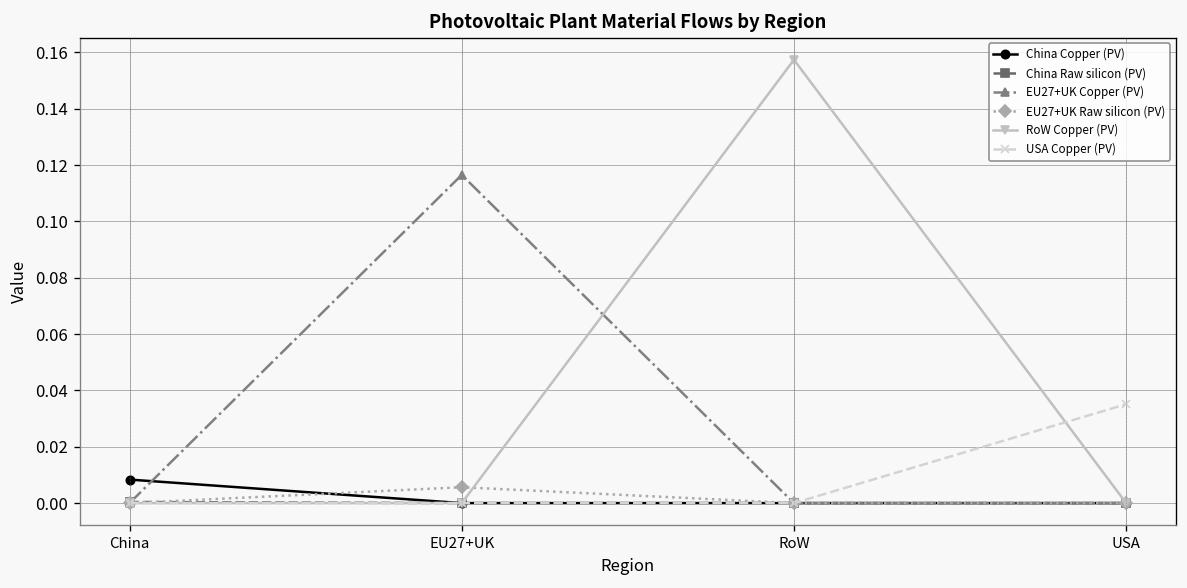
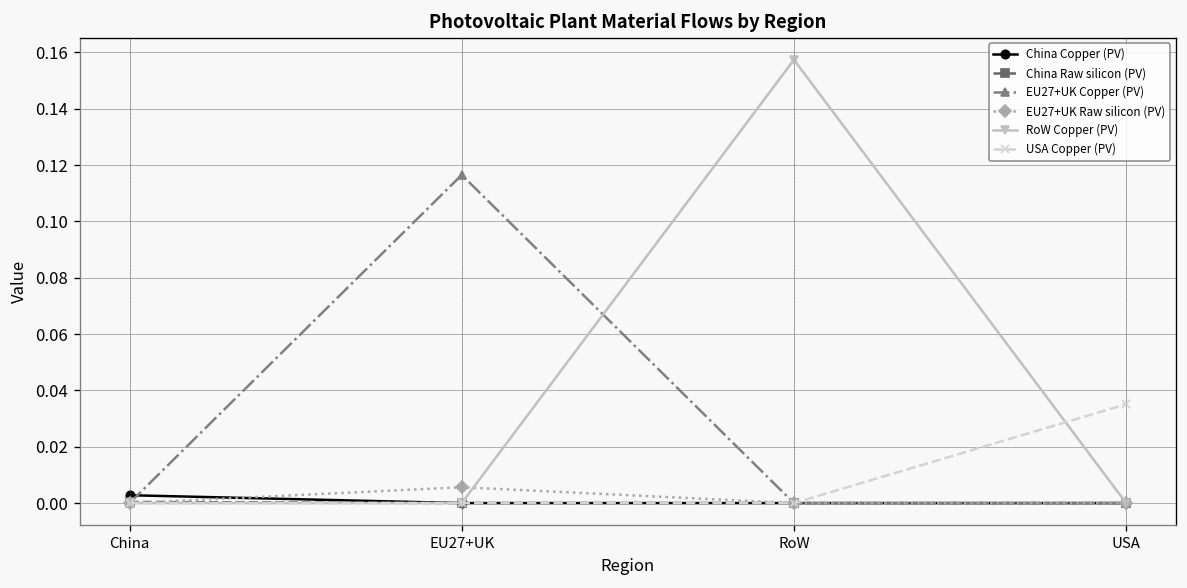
China Copper (PV), China: 0.008 -> 0.003
